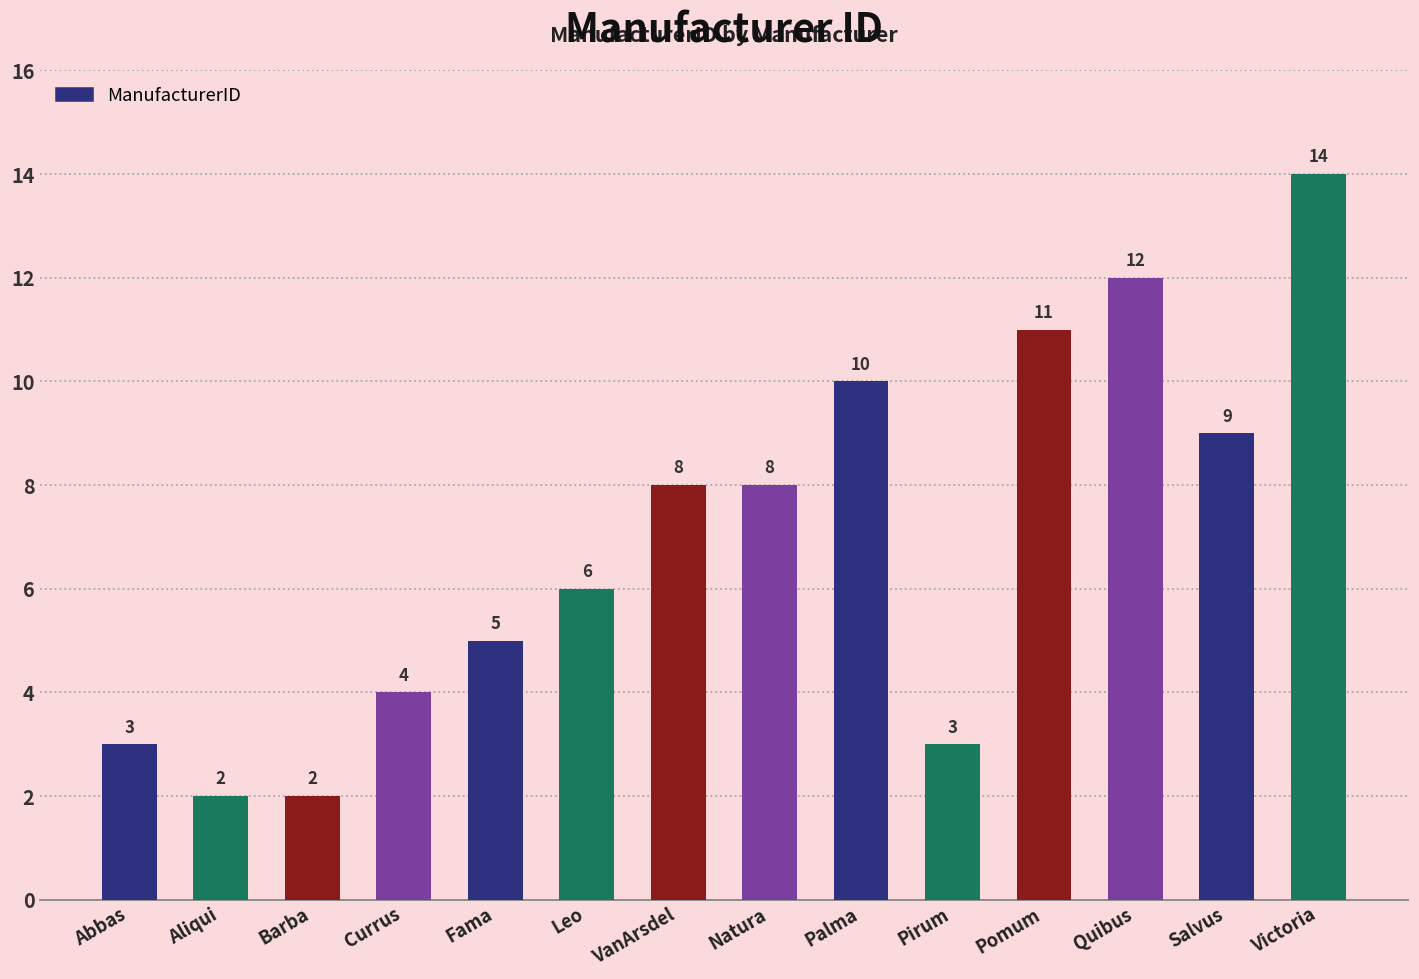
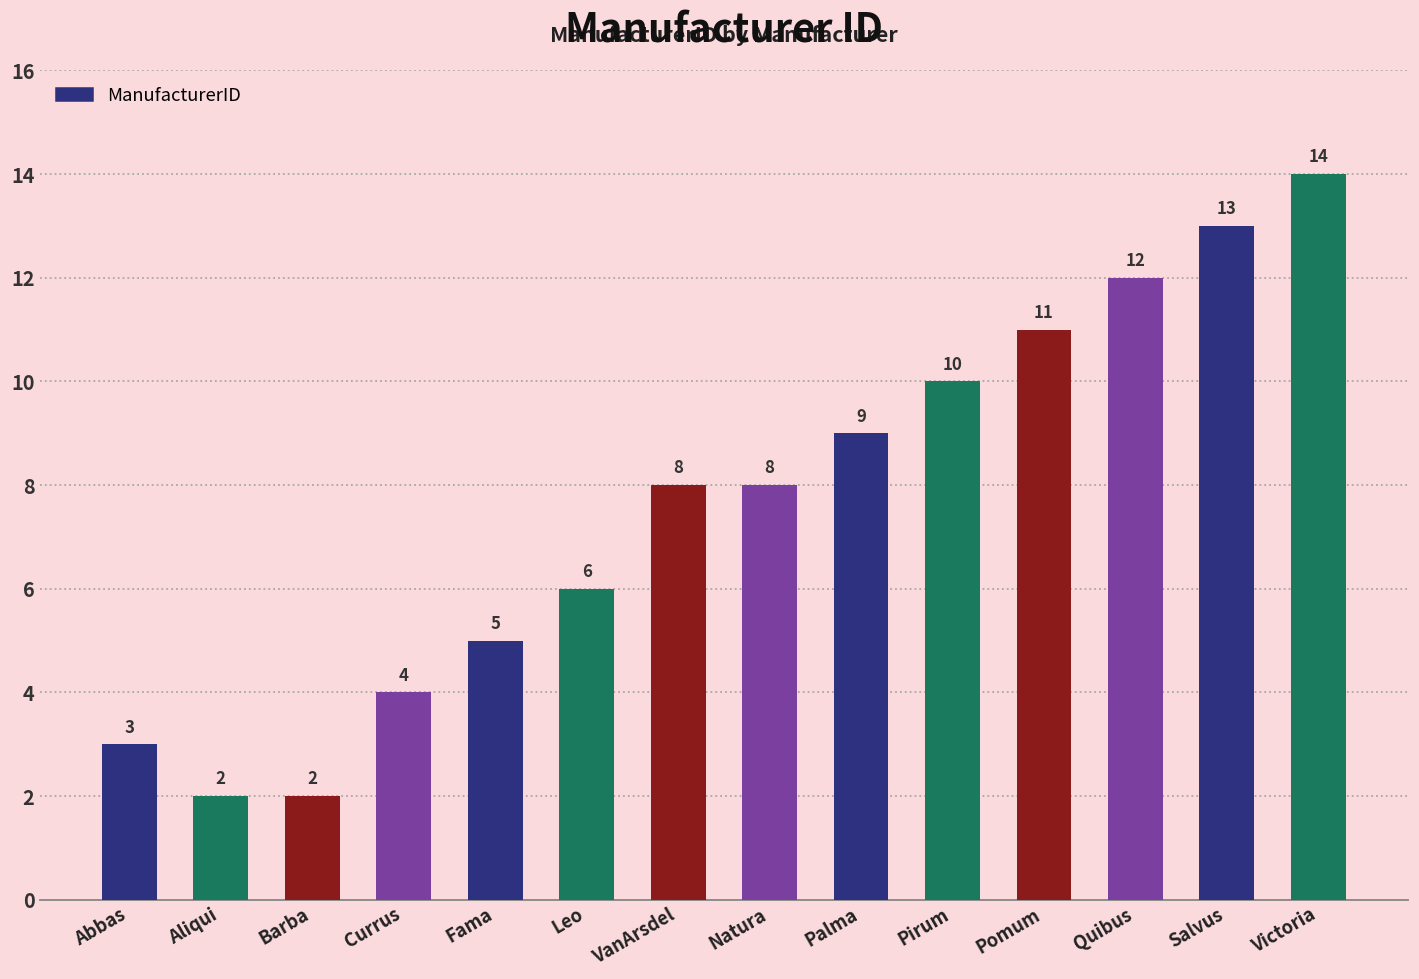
Palma: 10 -> 9
Pirum: 3 -> 10
Salvus: 9 -> 13
